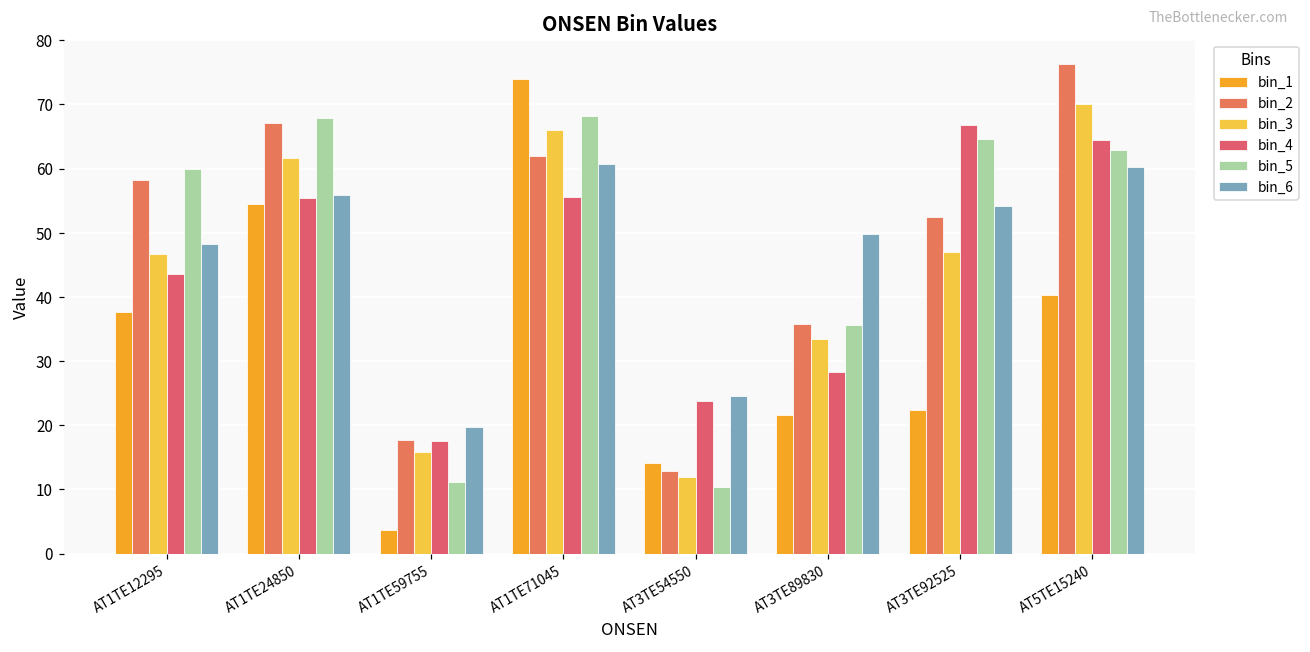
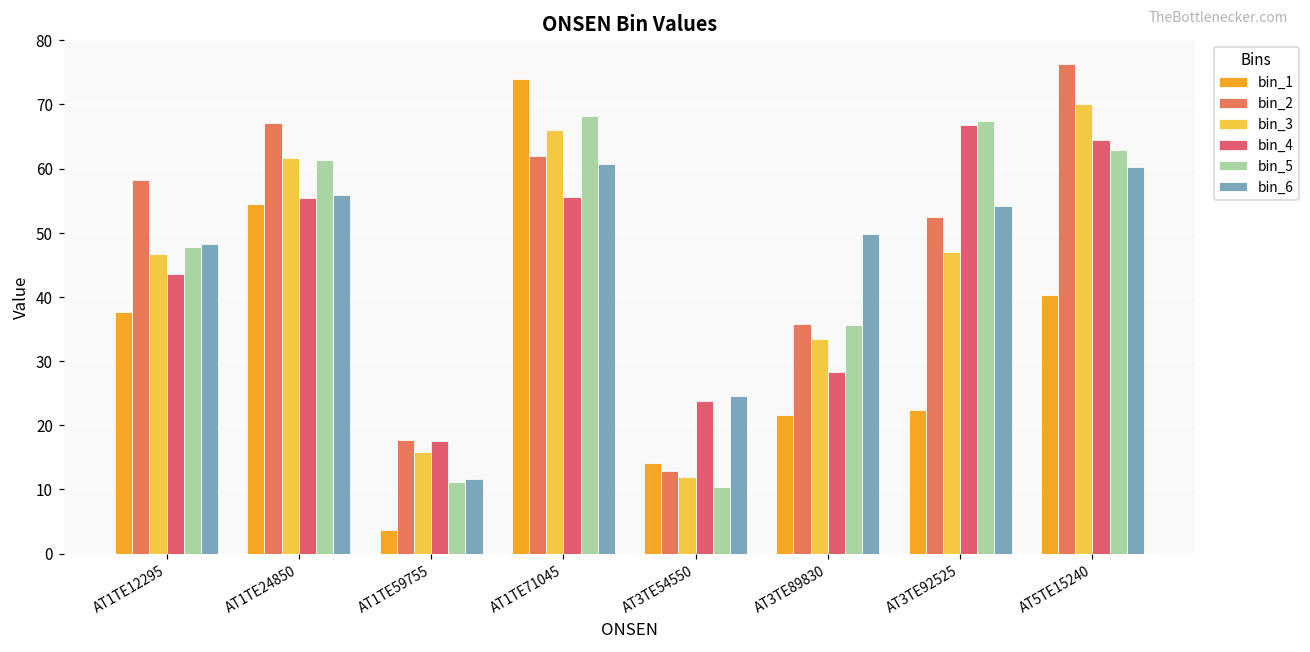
bin_5, AT1TE12295: 60 -> 48
bin_5, AT1TE24850: 68 -> 61
bin_6, AT1TE59755: 20 -> 12
bin_5, AT3TE92525: 65 -> 67
